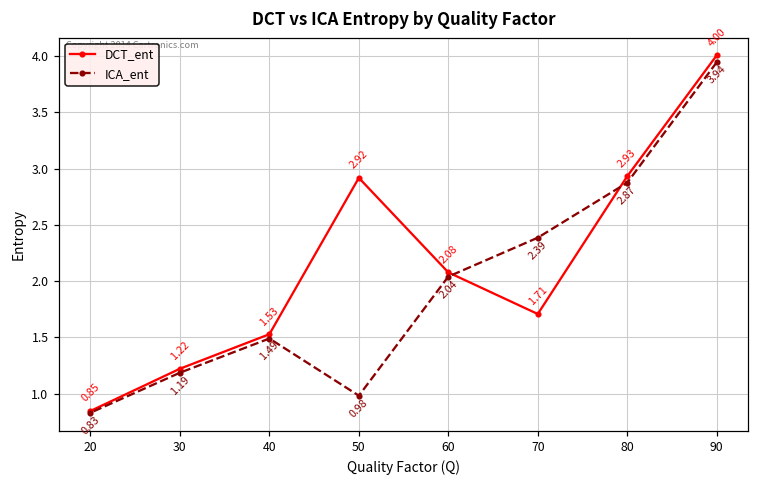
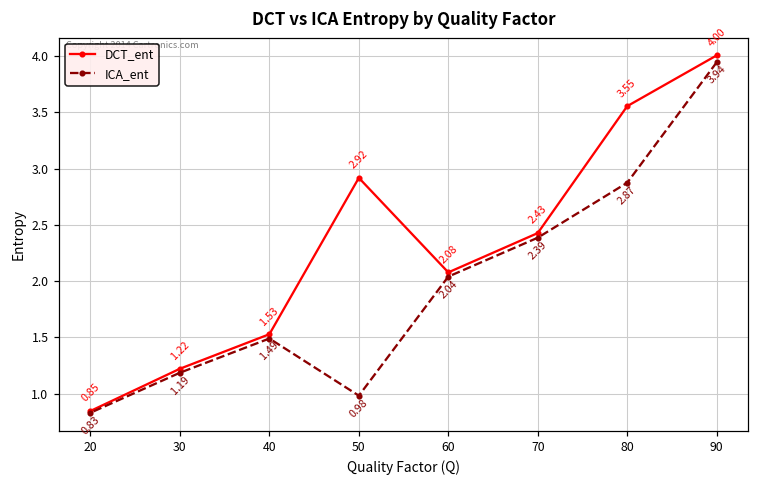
DCT_ent, 70: 1.71 -> 2.43
DCT_ent, 80: 2.93 -> 3.55
